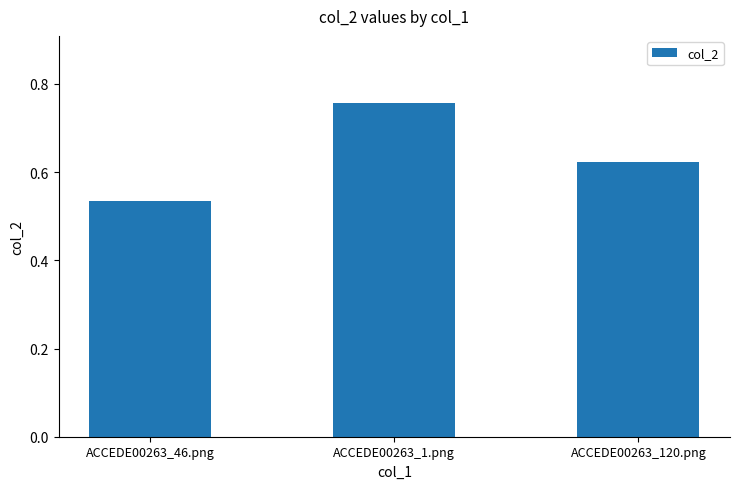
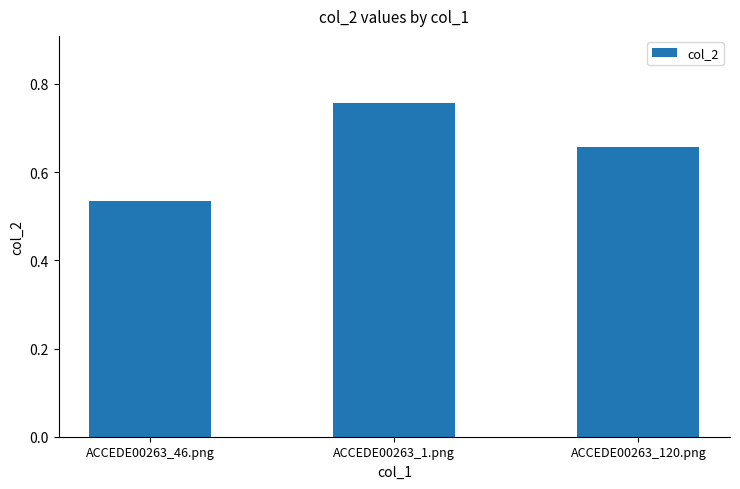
ACCEDE00263_120.png: 0.62 -> 0.66
